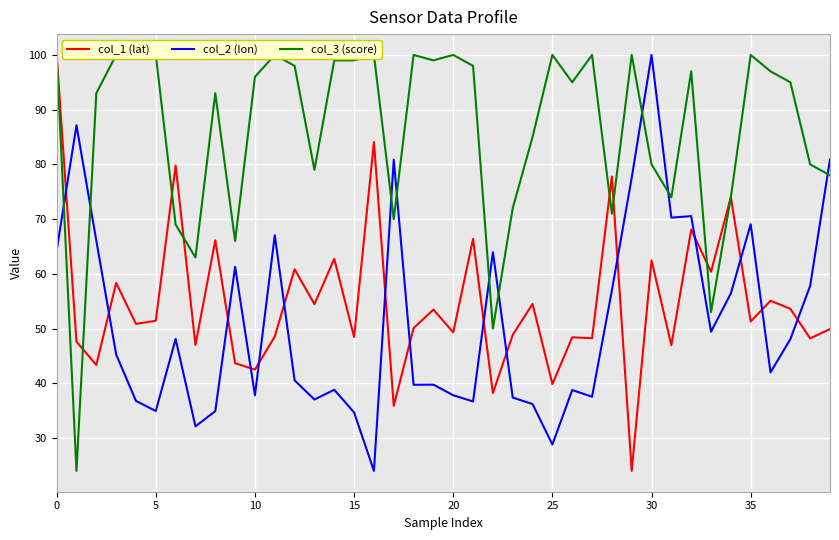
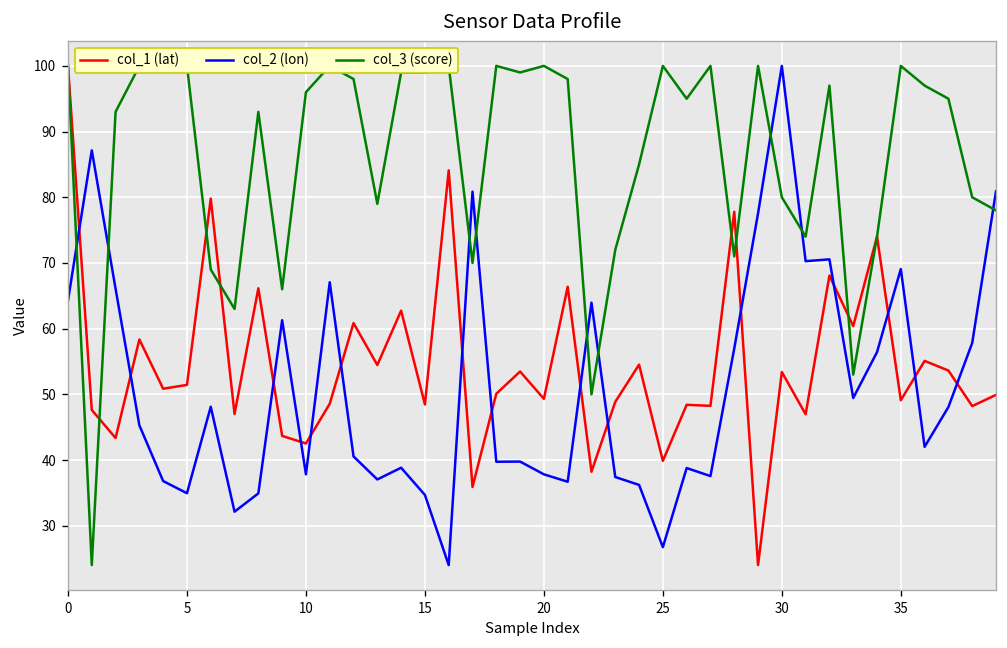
col_2 (lon), 25: 29 -> 27
col_1 (lat), 30: 62 -> 53
col_1 (lat), 35: 51 -> 49
